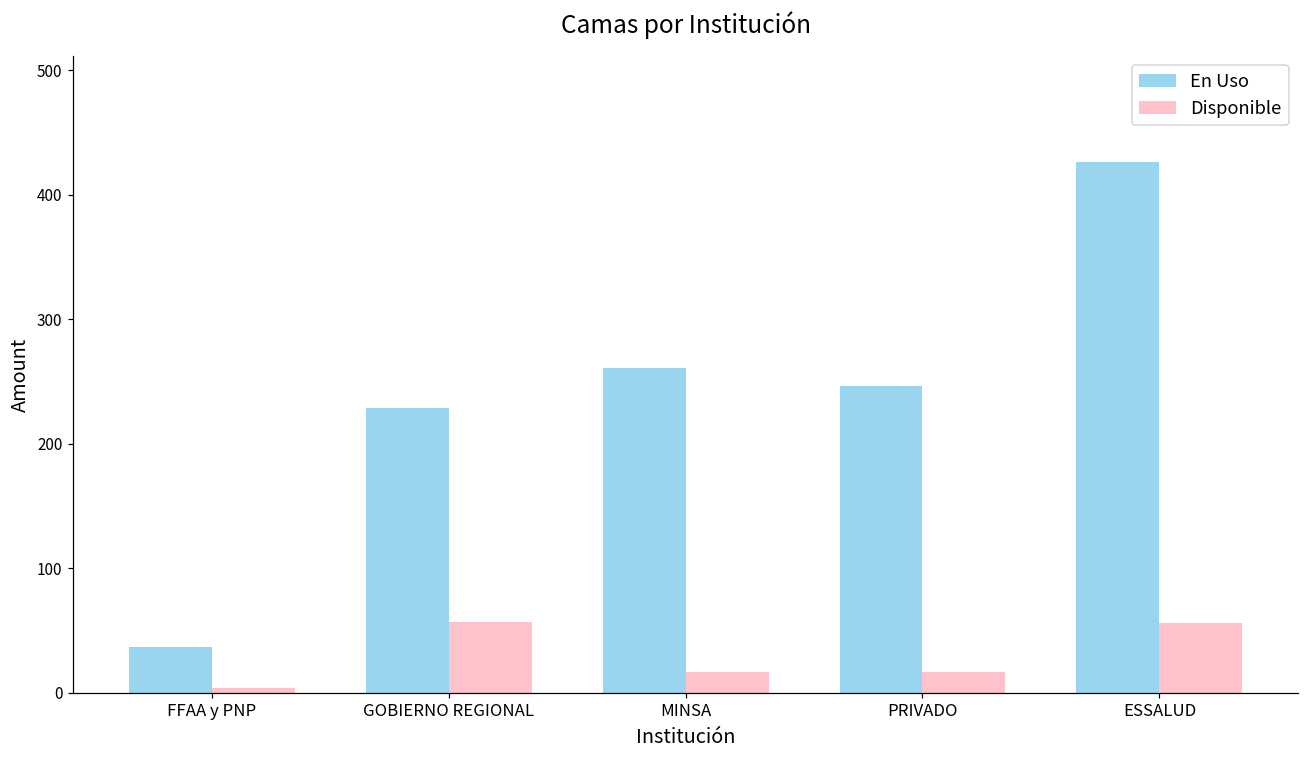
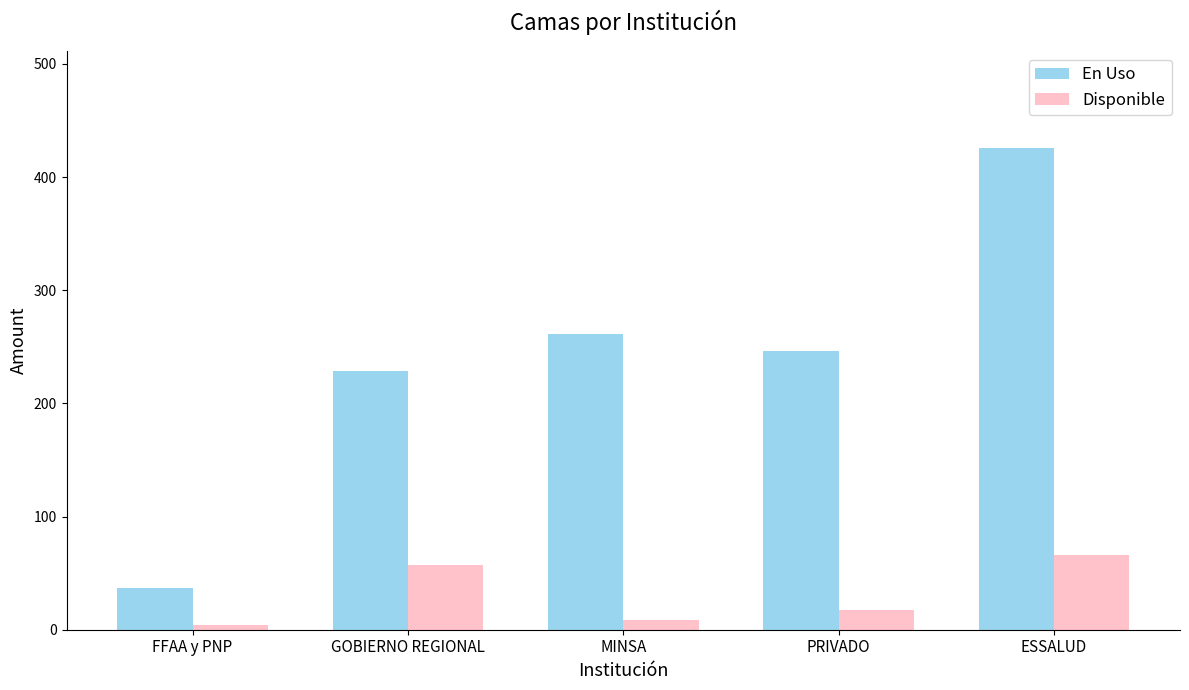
Disponible, MINSA: 17 -> 9
Disponible, ESSALUD: 56 -> 66
